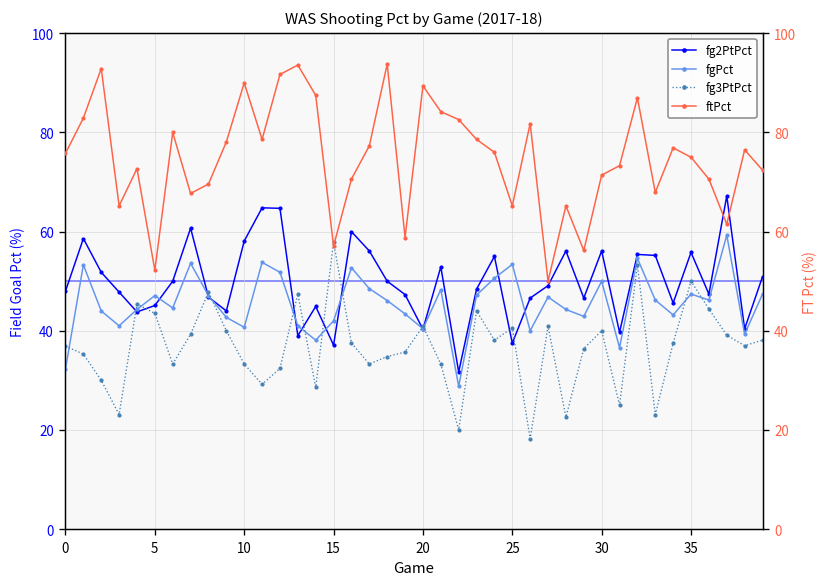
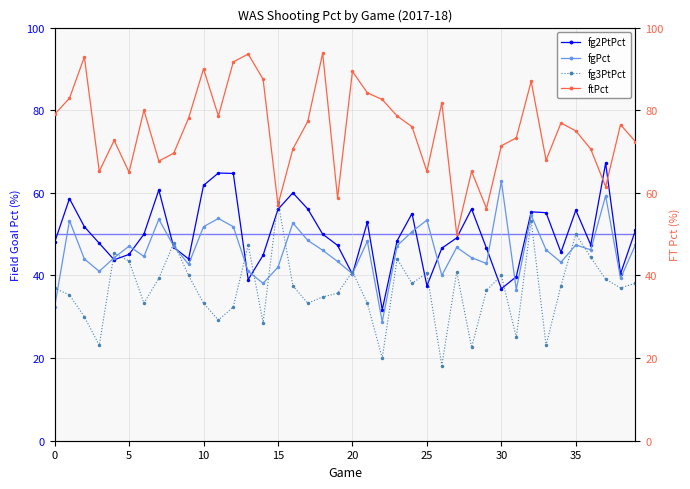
fg2PtPct, 10: 58 -> 62
fgPct, 10: 41 -> 52
fg2PtPct, 15: 37 -> 56
fg2PtPct, 30: 56 -> 37
fgPct, 30: 50 -> 63
ftPct, 0: 76 -> 79
ftPct, 5: 52 -> 65
